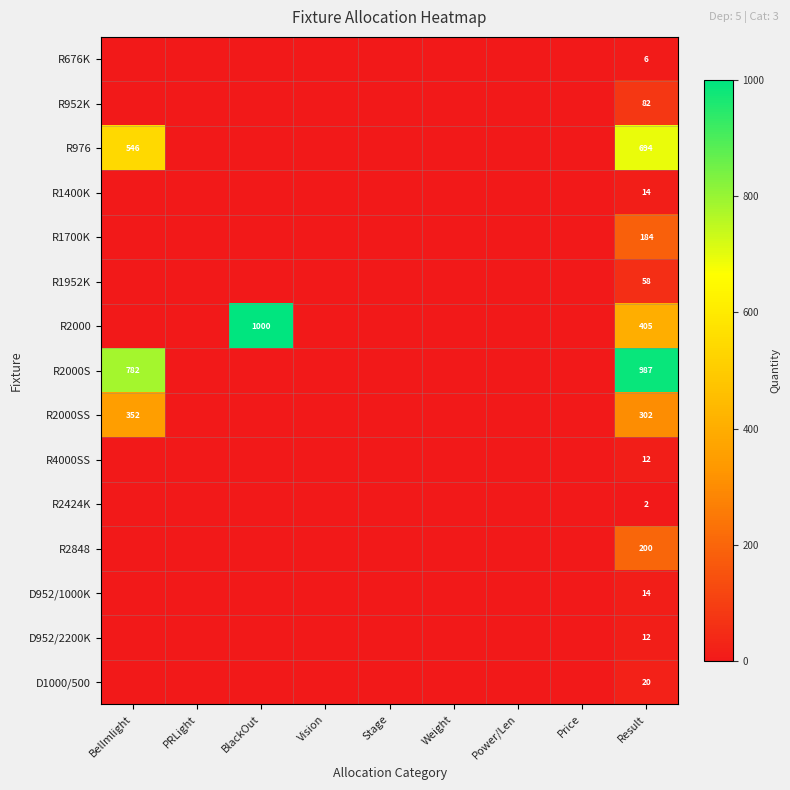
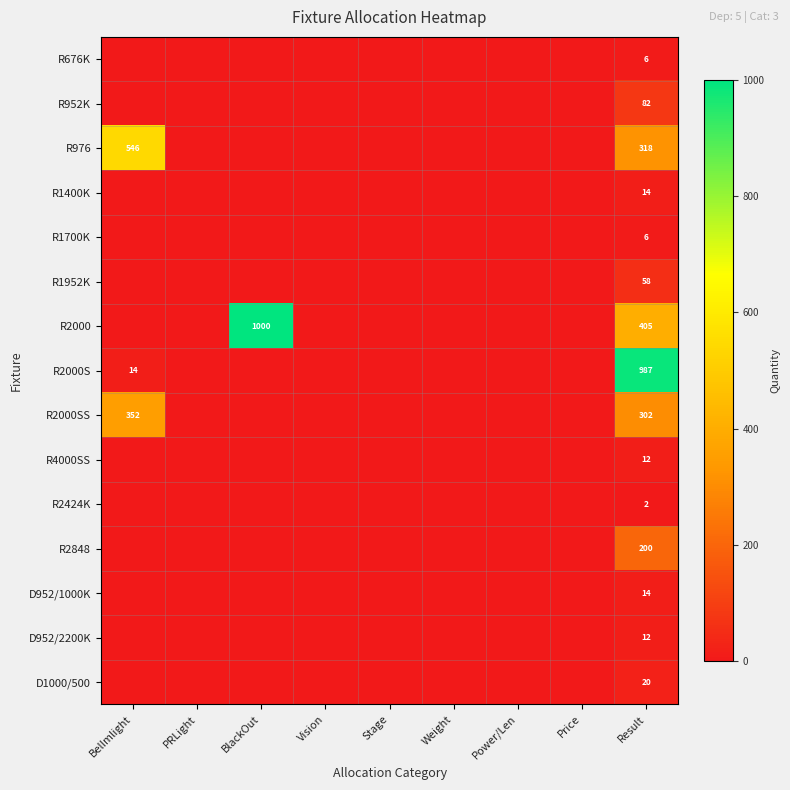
R976, Result: 694 -> 318
R1700K, Result: 184 -> 6
R2000S, BelImlight: 782 -> 14
